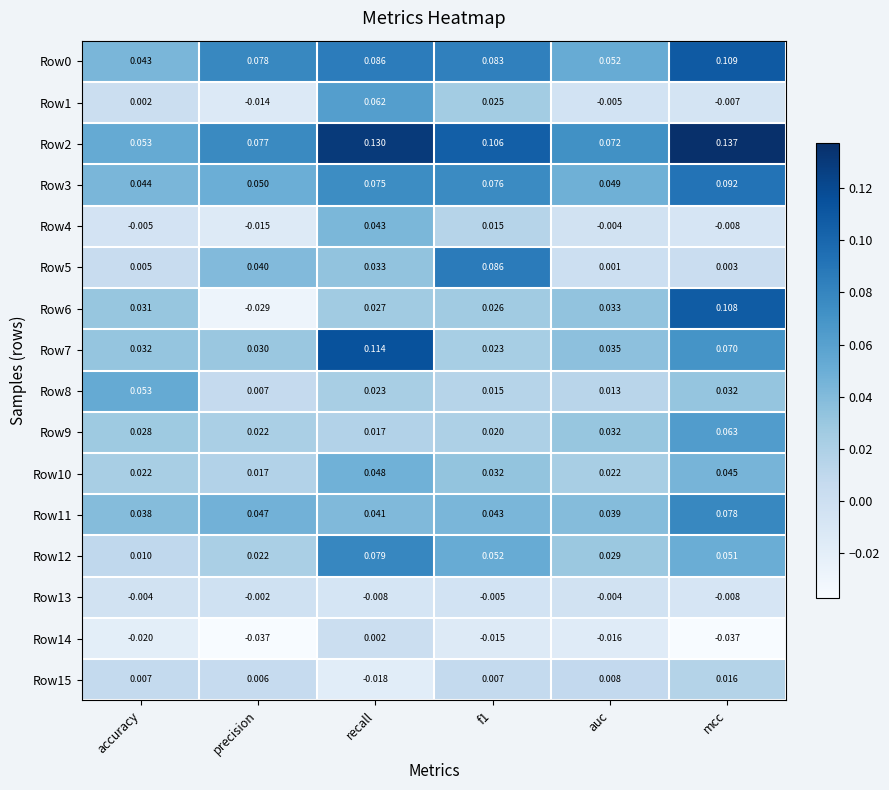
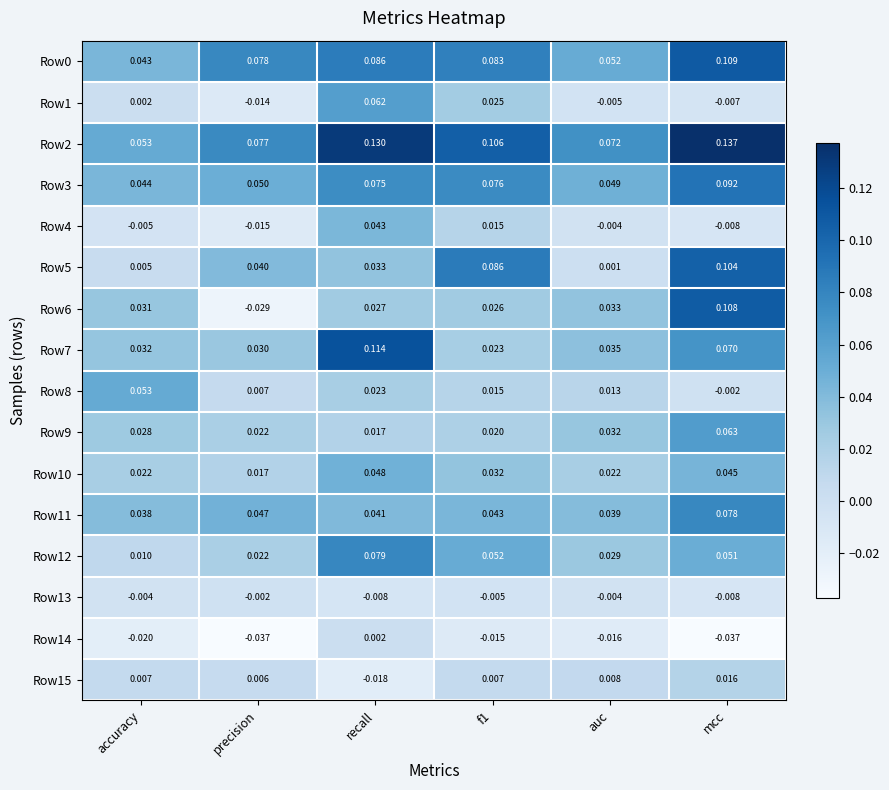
Row5, mcc: 0.003 -> 0.104
Row8, mcc: 0.032 -> -0.002
